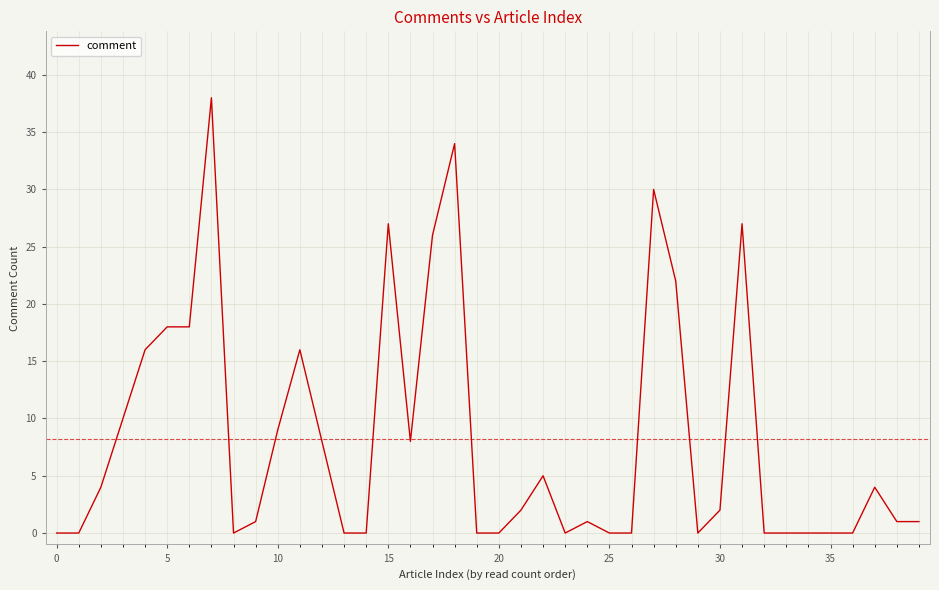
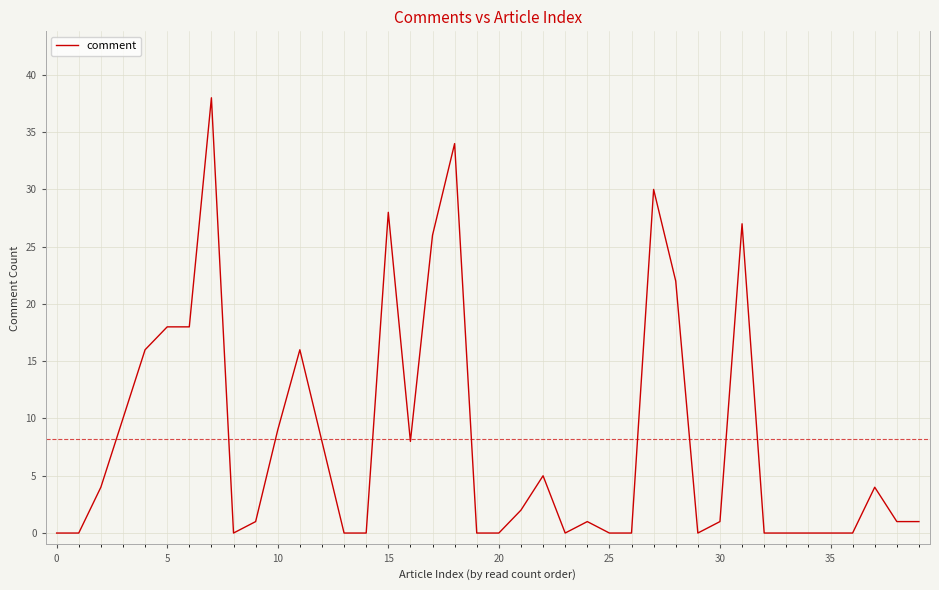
15: 27 -> 28
30: 2 -> 1
